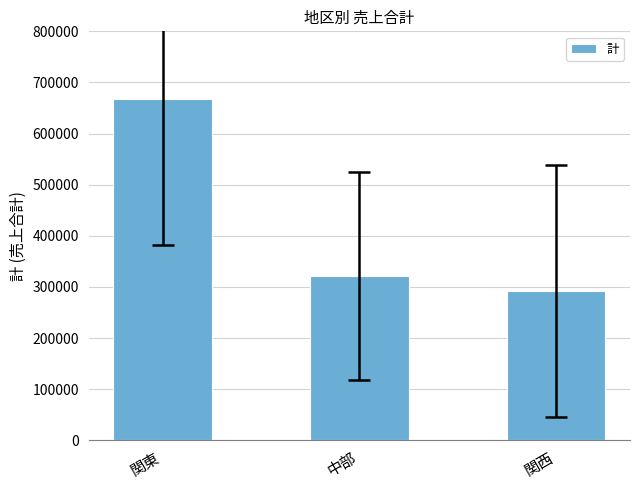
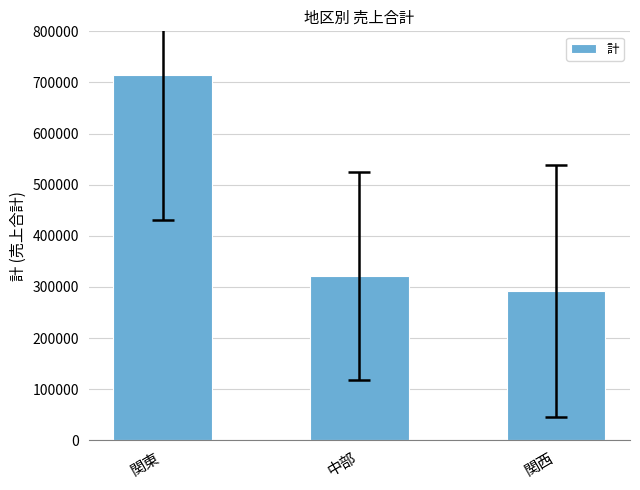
計, 関東: 670000 -> 720000
